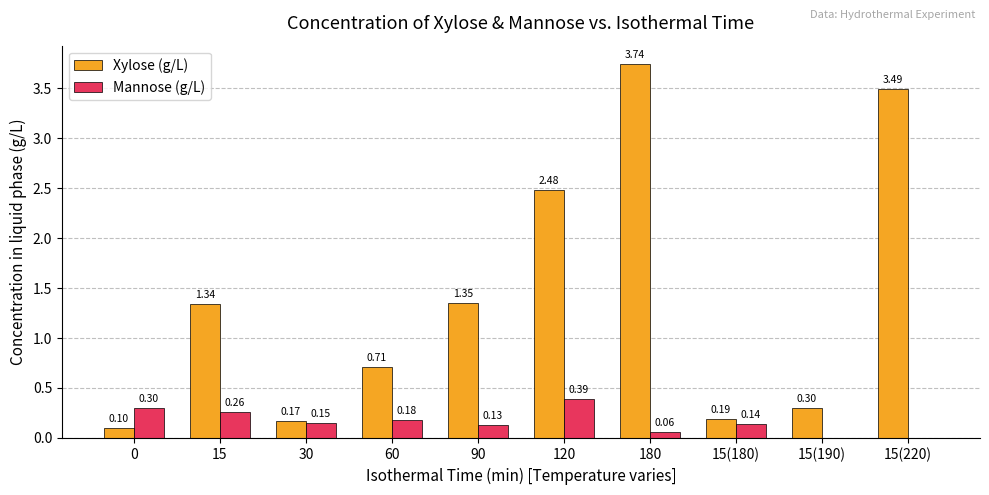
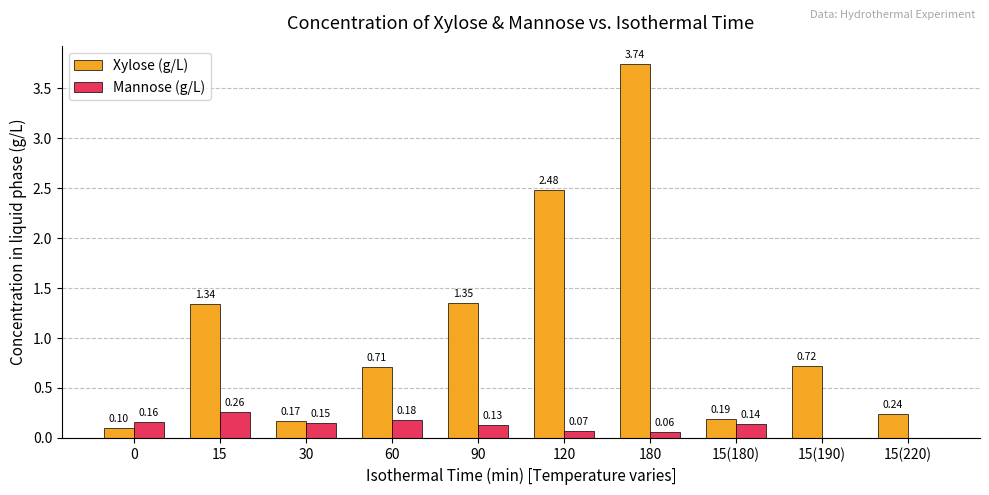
Mannose (g/L), 0: 0.30 -> 0.16
Mannose (g/L), 120: 0.39 -> 0.07
Xylose (g/L), 15(190): 0.30 -> 0.72
Xylose (g/L), 15(220): 3.49 -> 0.24
